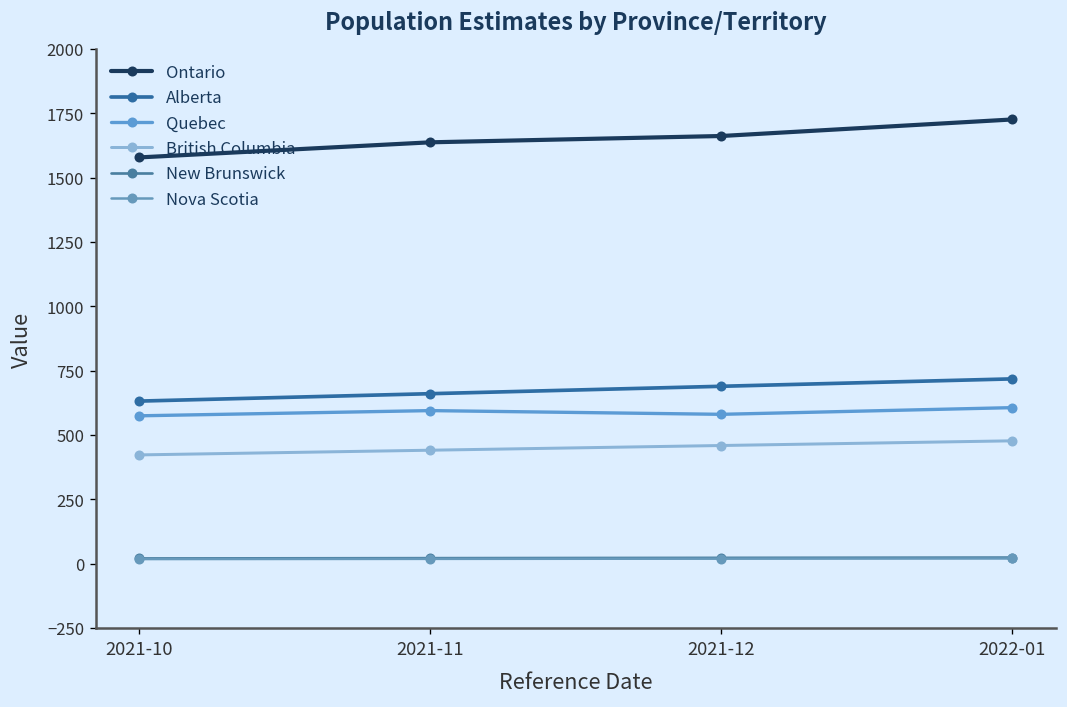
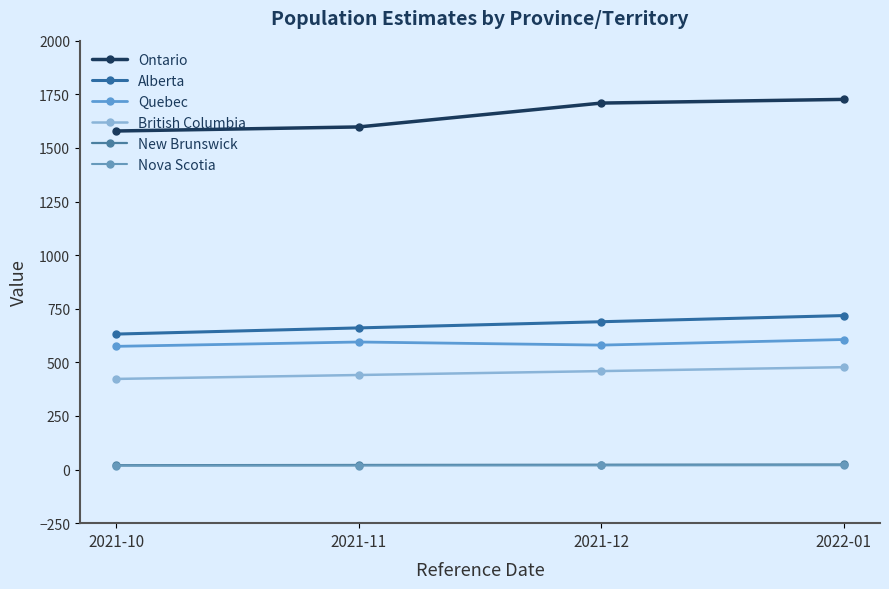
Ontario, 2021-11: 1640 -> 1600
Ontario, 2021-12: 1660 -> 1710
